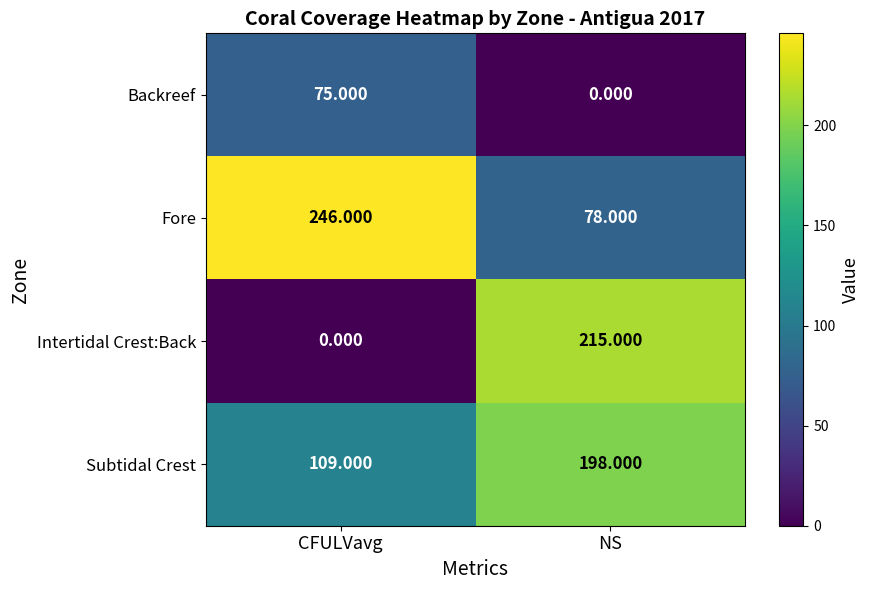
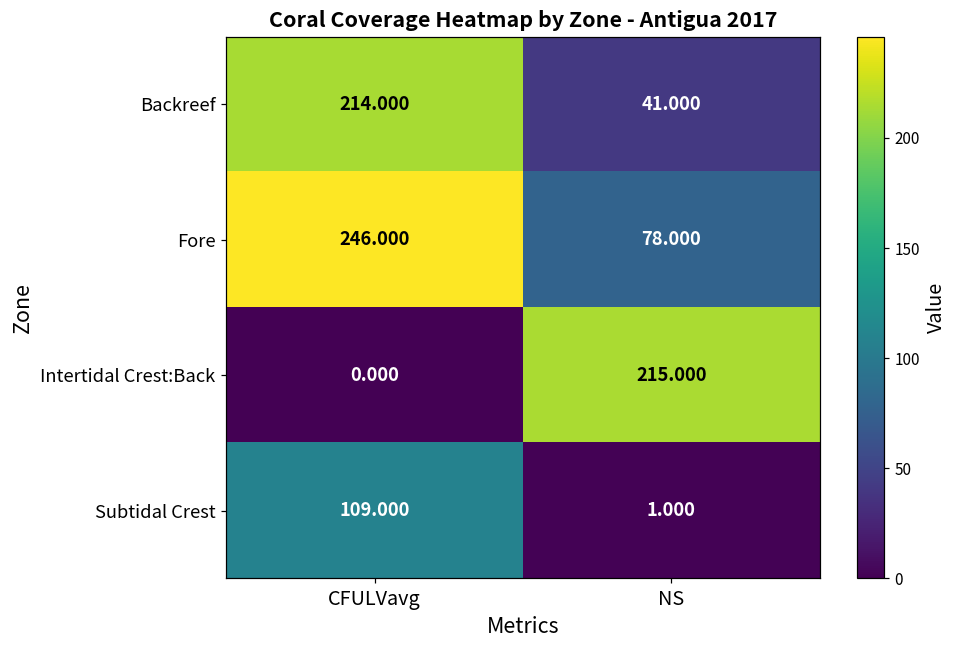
Backreef, CFULVavg: 75.000 -> 214.000
Backreef, NS: 0.000 -> 41.000
Subtidal Crest, NS: 198.000 -> 1.000
